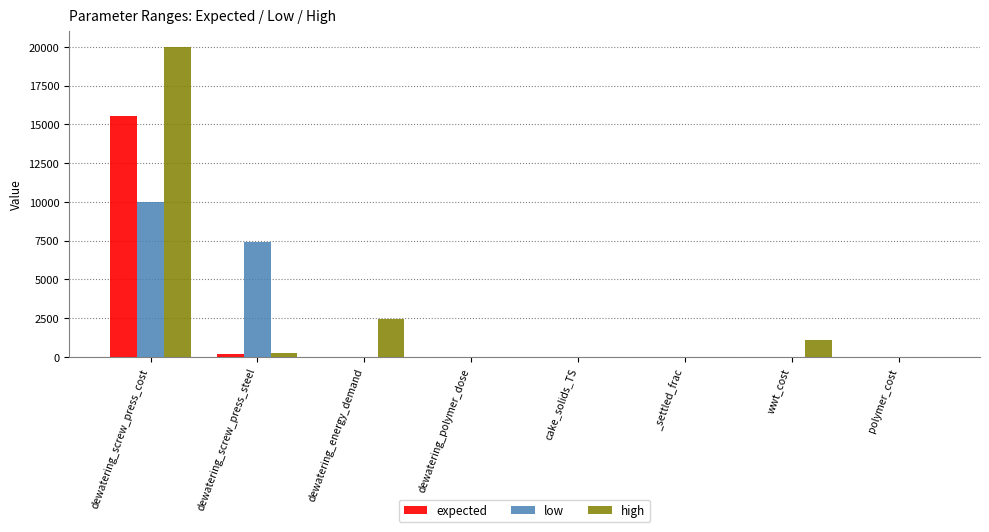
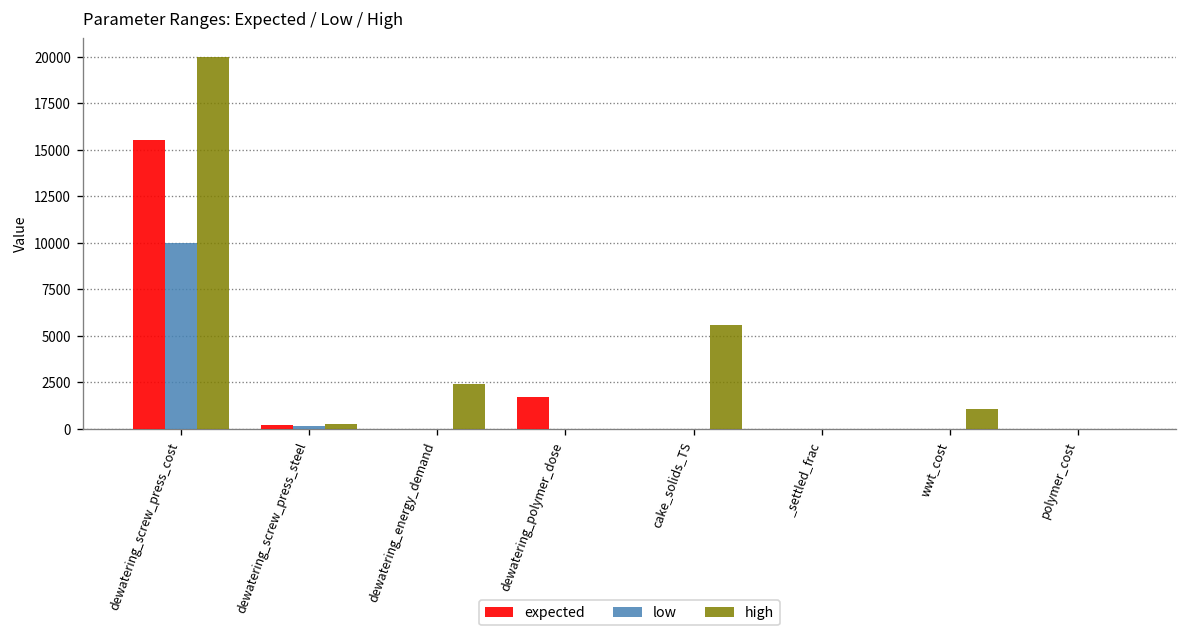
low, dewatering_screw_press_steel: 7400 -> 200
expected, dewatering_polymer_dose: 0 -> 1700
high, cake_solids_TS: 0 -> 5600
